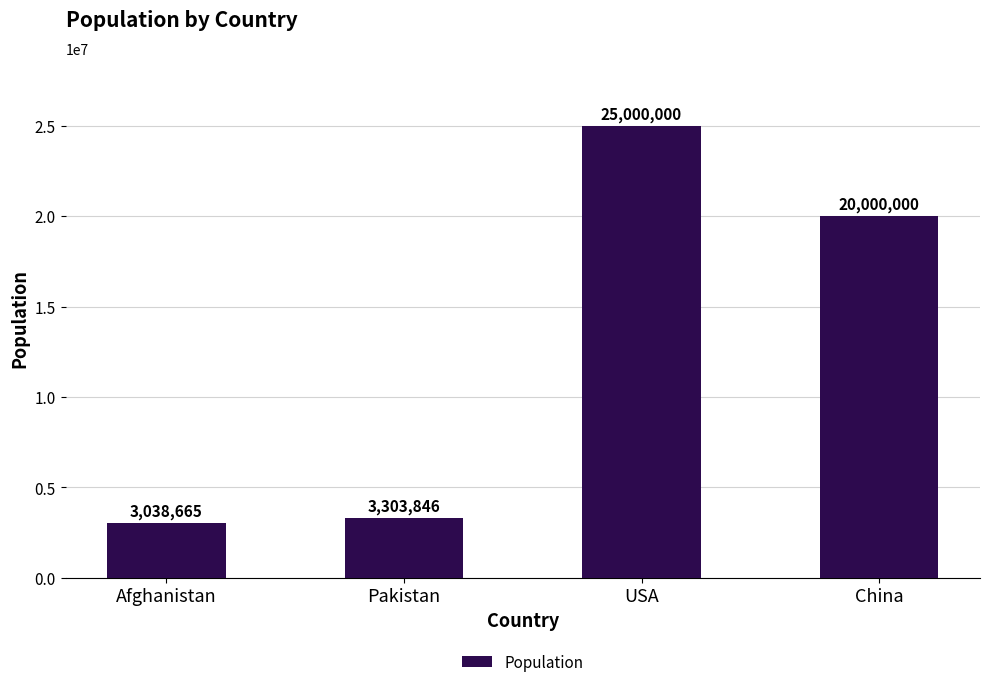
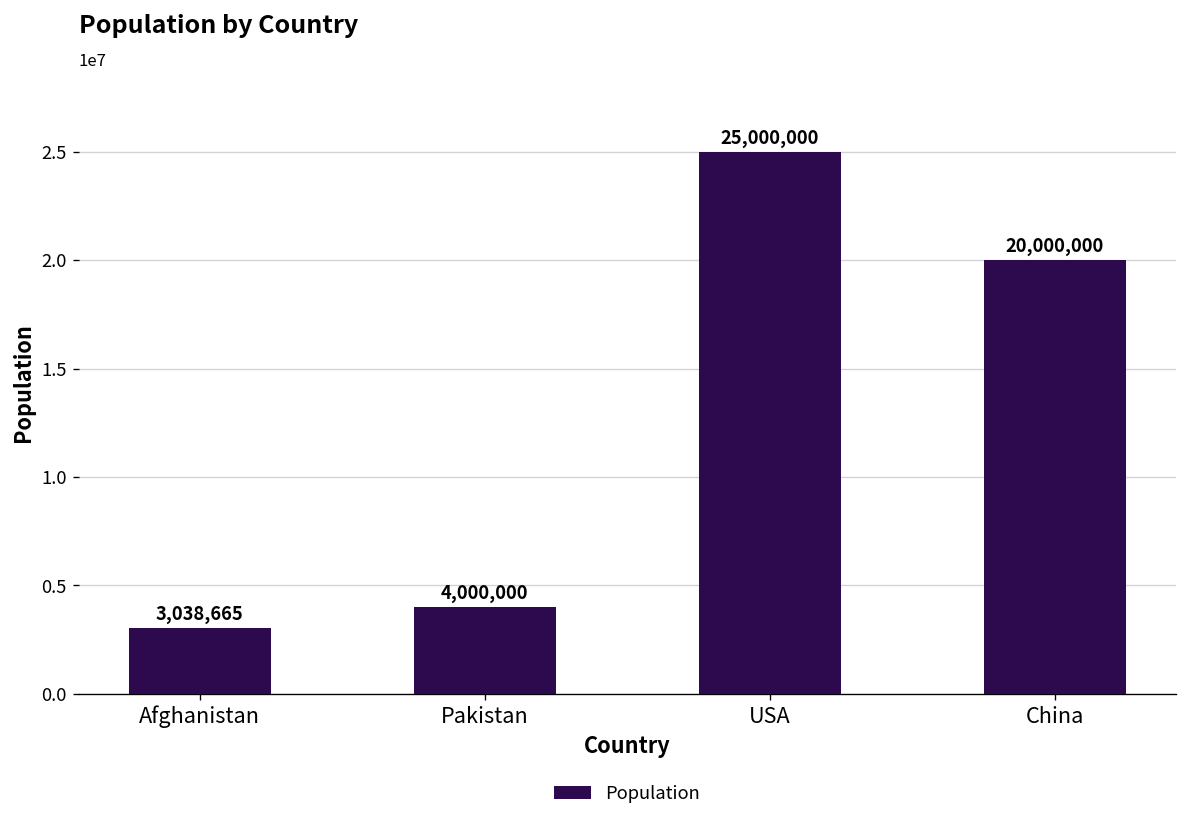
Pakistan: 3,303,846 -> 4,000,000
